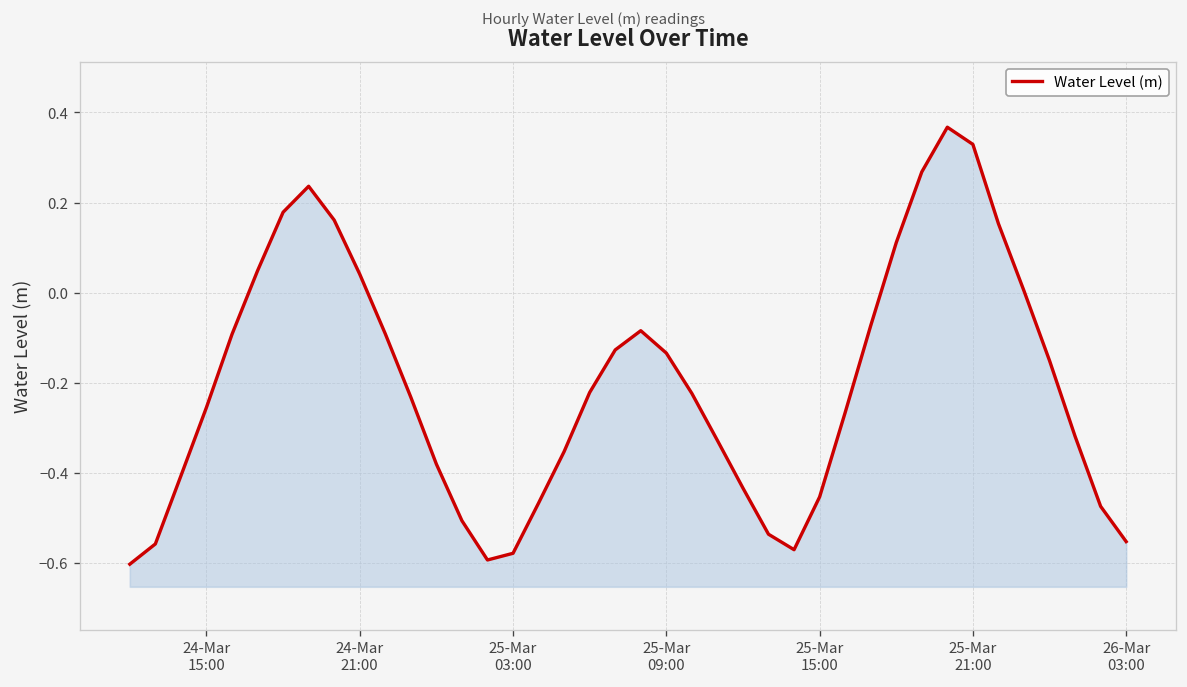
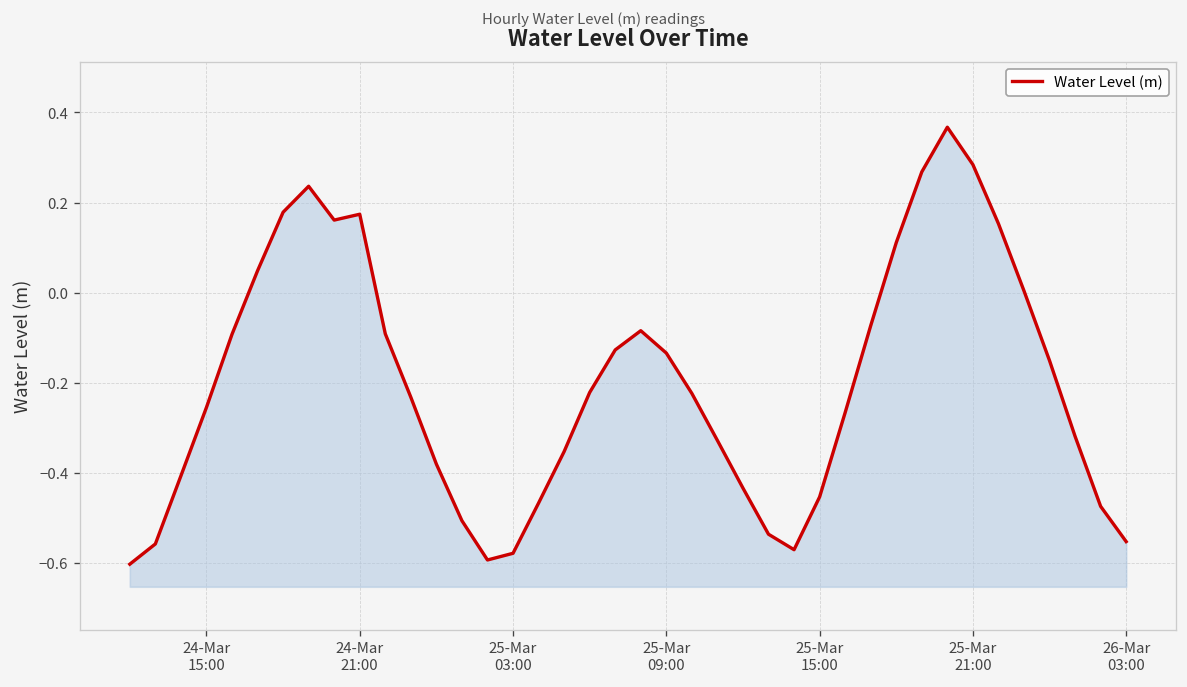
24-Mar 21:00: 0.04 -> 0.17
25-Mar 21:00: 0.33 -> 0.28
